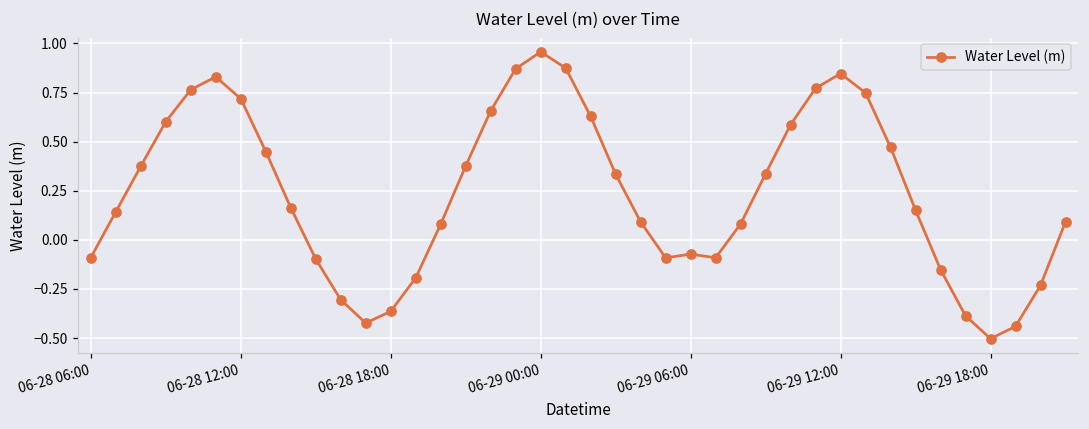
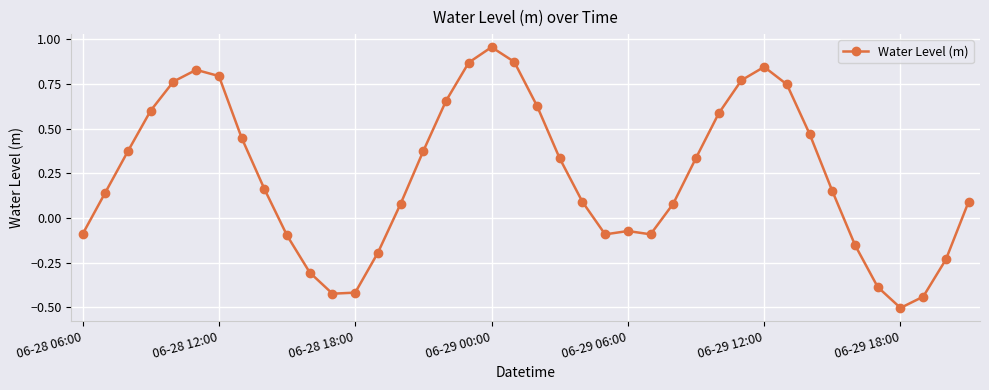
06-28 12:00: 0.72 -> 0.80
06-28 18:00: -0.36 -> -0.42
